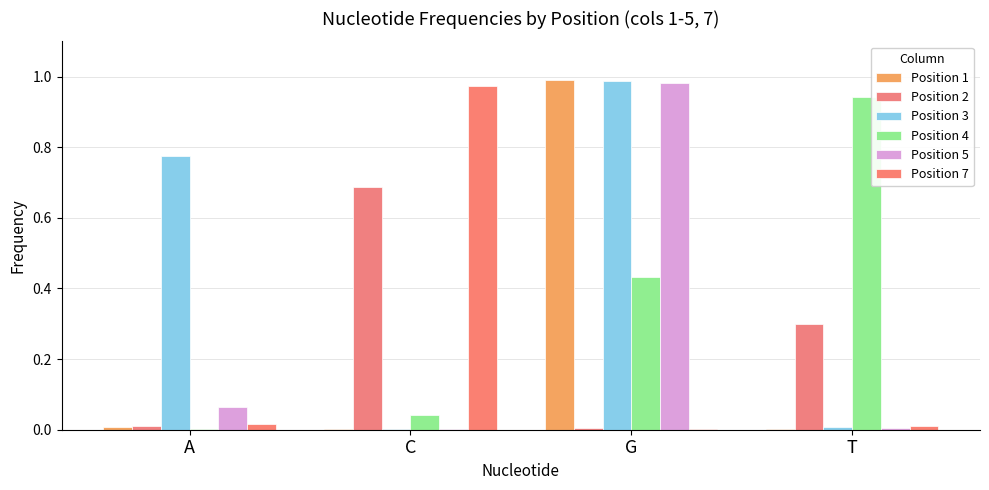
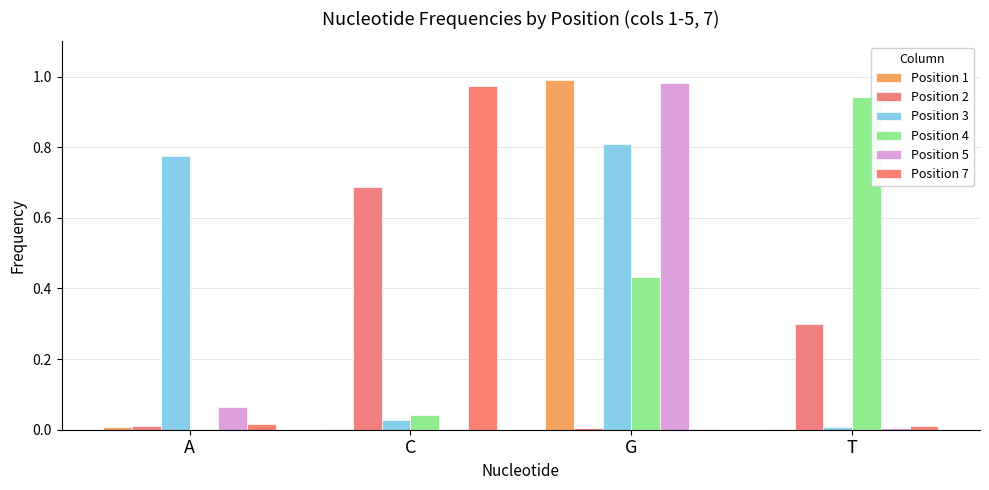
Position 3, C: 0.00 -> 0.03
Position 3, G: 0.99 -> 0.81
